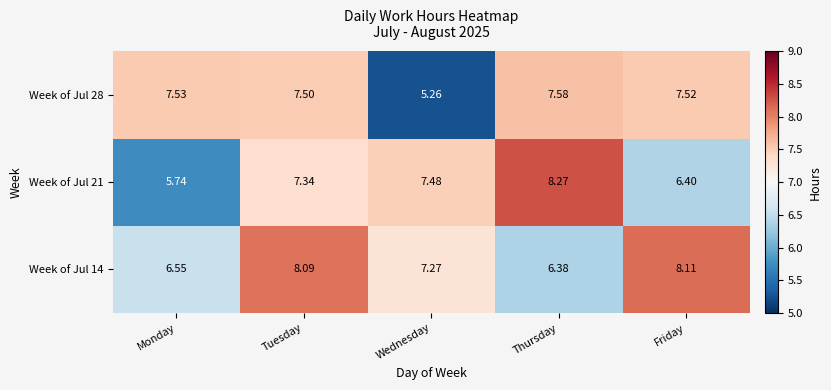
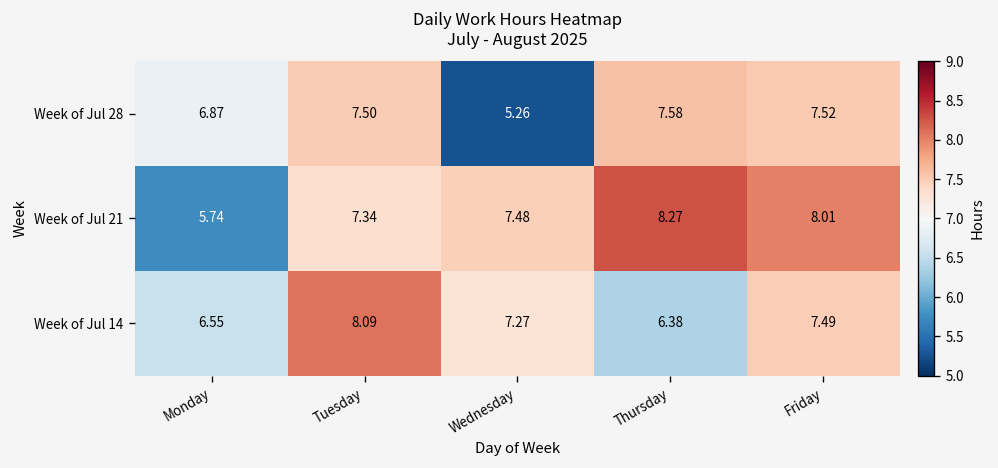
Week of Jul 28, Monday: 7.53 -> 6.87
Week of Jul 21, Friday: 6.40 -> 8.01
Week of Jul 14, Friday: 8.11 -> 7.49
